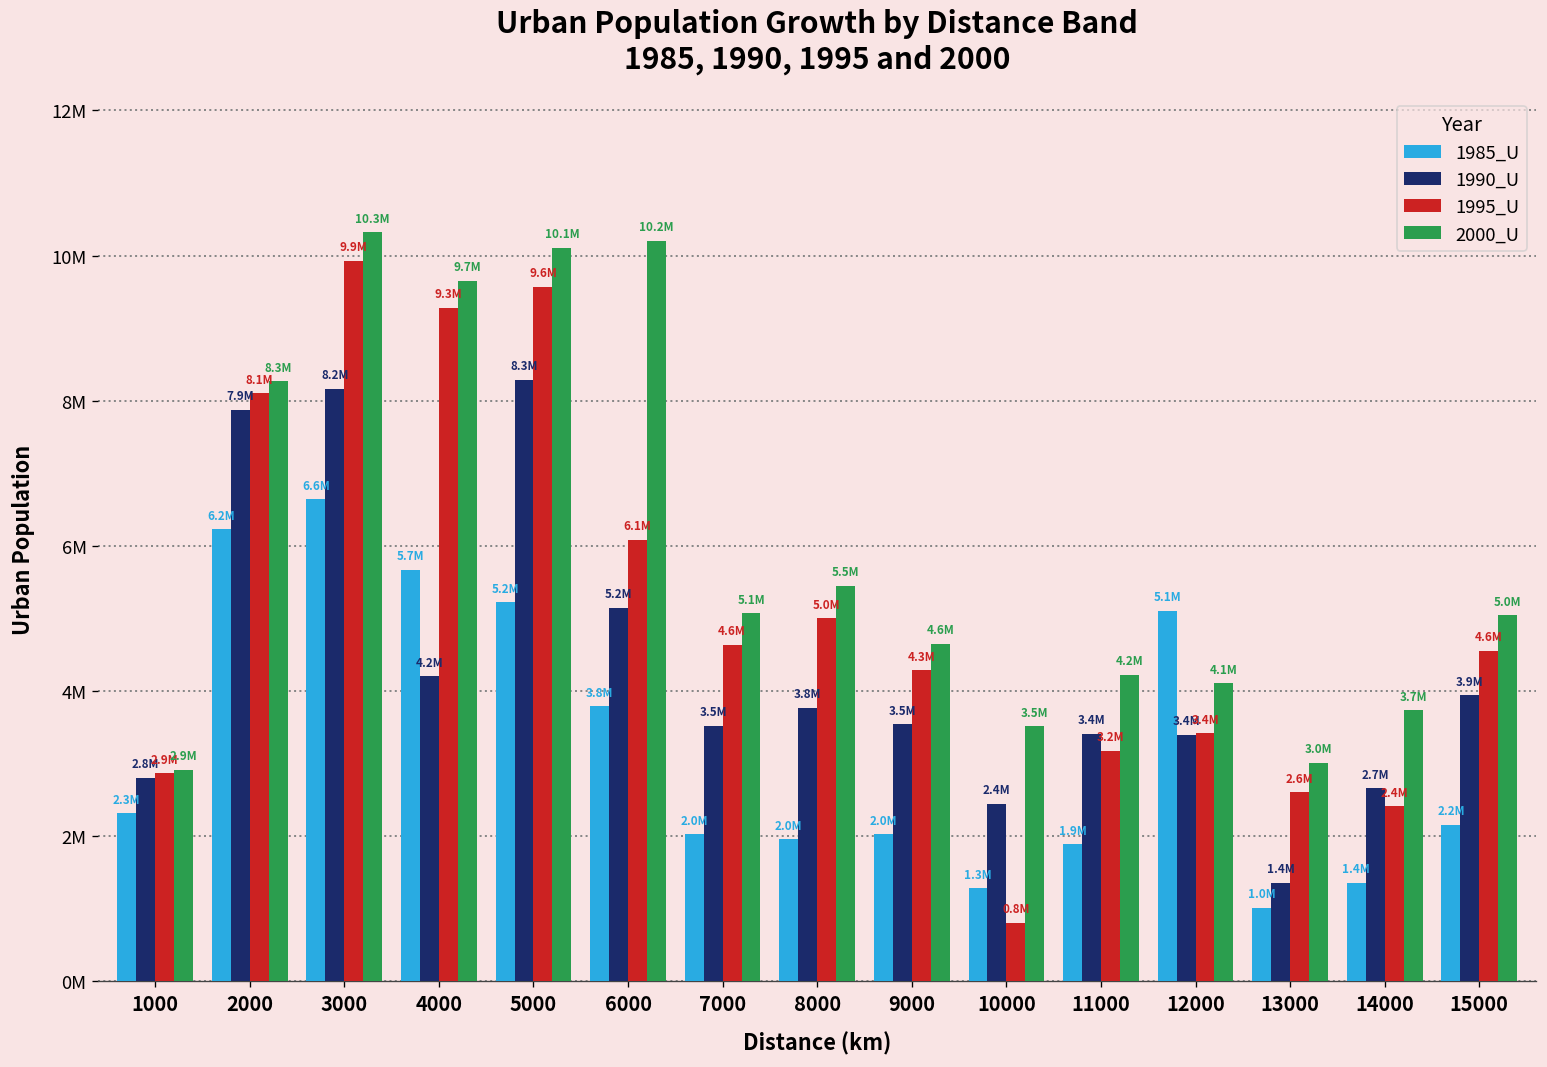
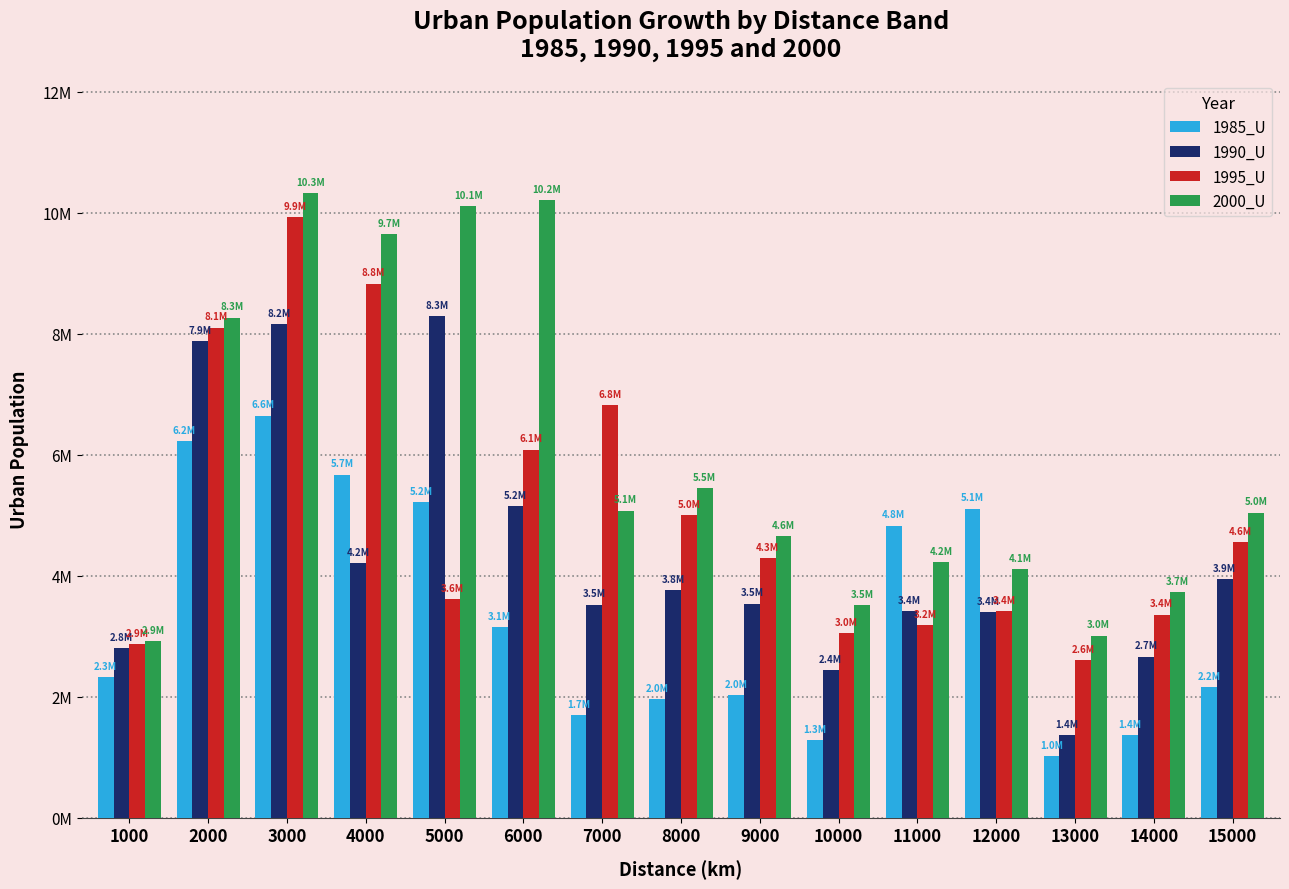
1995_U, 4000: 9.3M -> 8.8M
1995_U, 5000: 9.6M -> 3.6M
1985_U, 6000: 3.8M -> 3.1M
1985_U, 7000: 2.0M -> 1.7M
1995_U, 7000: 4.6M -> 6.8M
1995_U, 10000: 0.8M -> 3.0M
1985_U, 11000: 1.9M -> 4.8M
1995_U, 14000: 2.4M -> 3.4M
